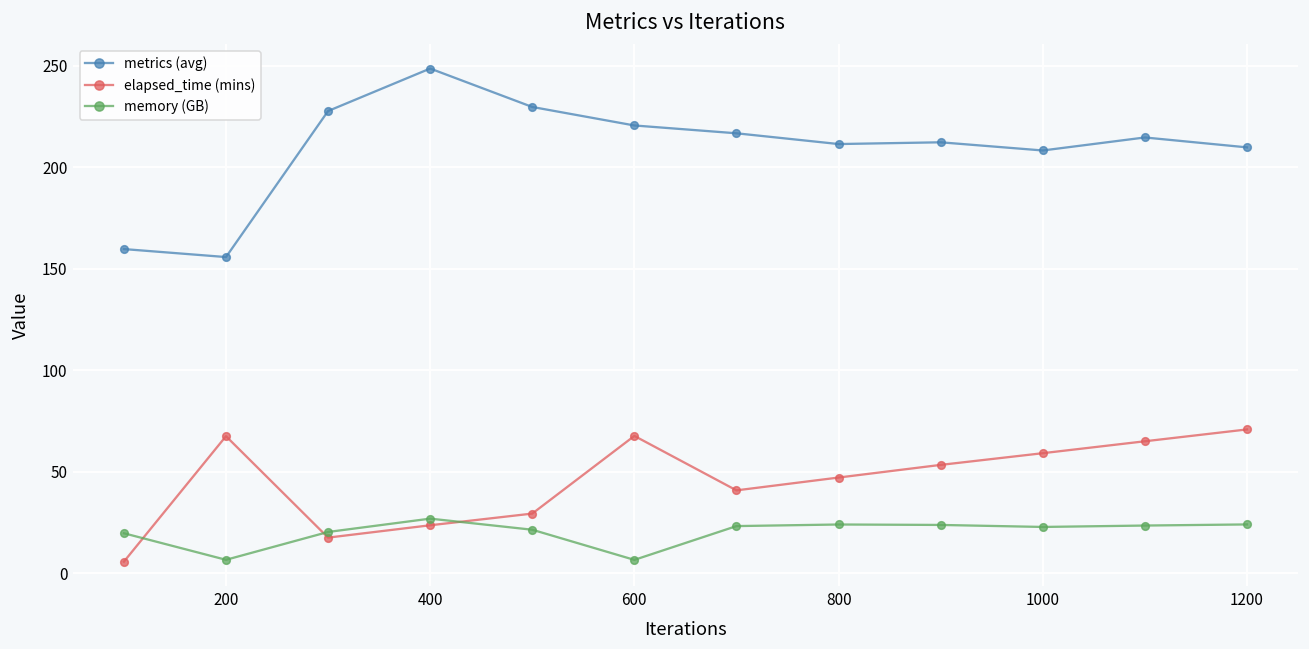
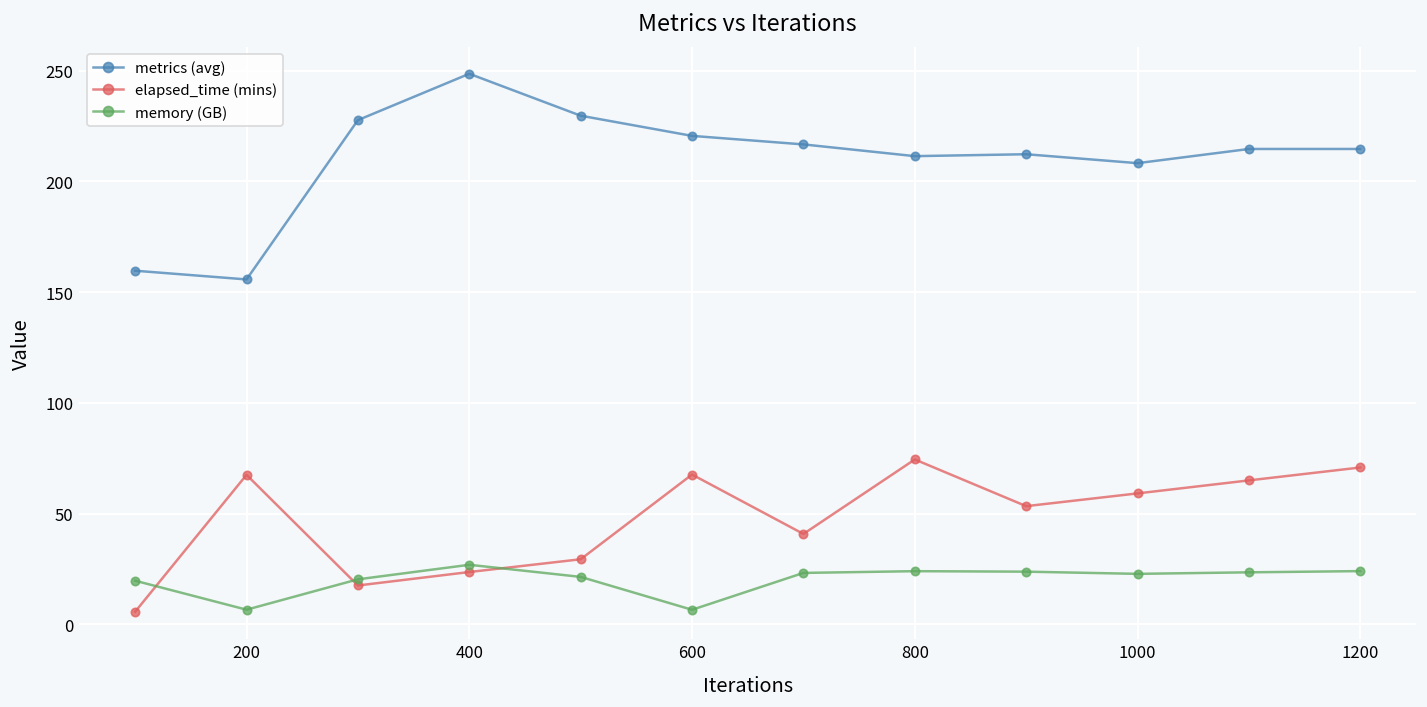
elapsed_time (mins), 800: 47 -> 74
metrics (avg), 1200: 210 -> 215
